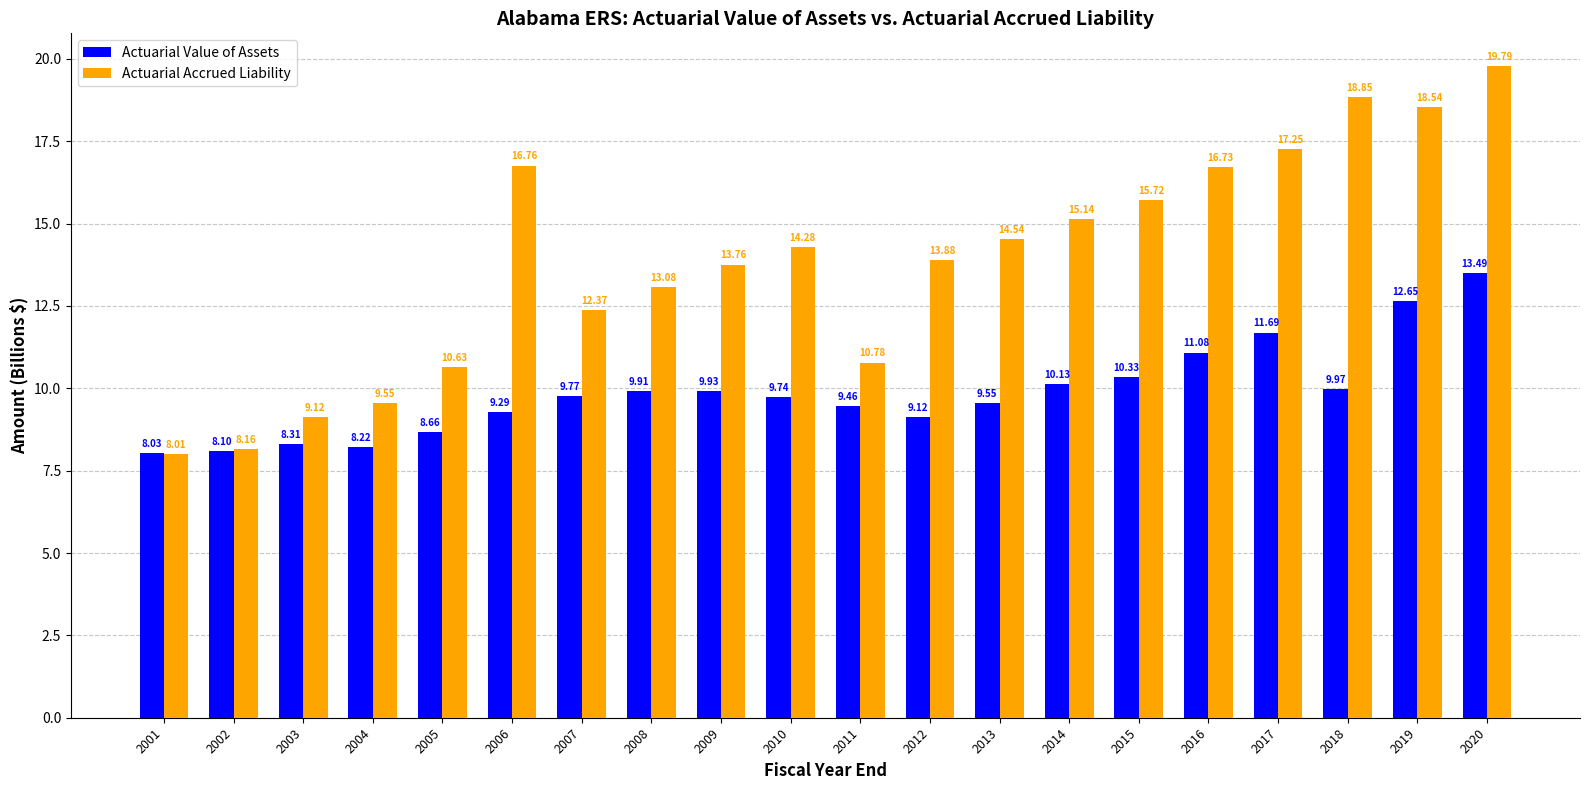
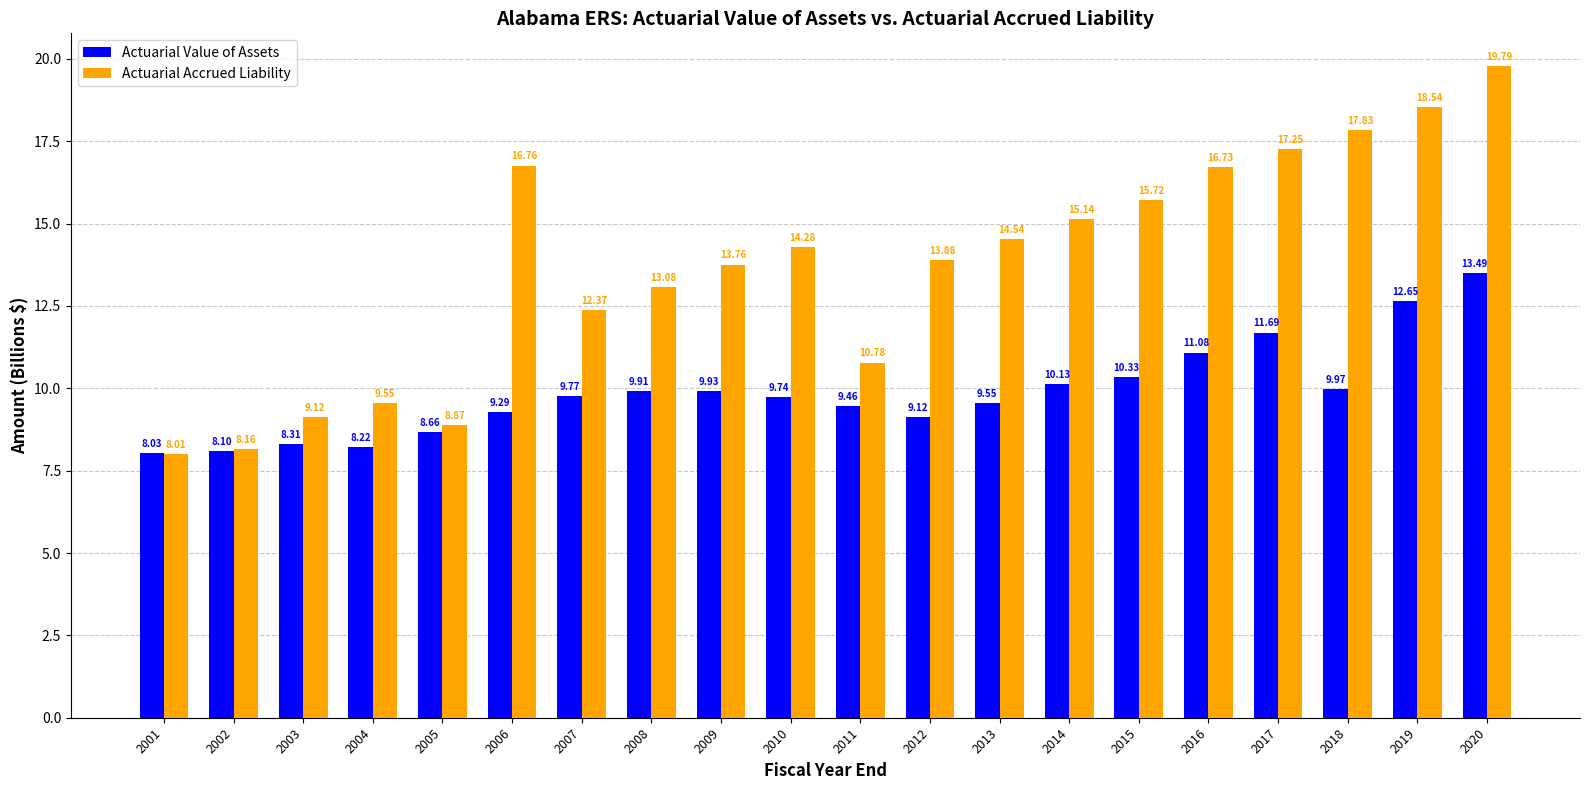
Actuarial Accrued Liability, 2005: 10.63 -> 8.87
Actuarial Accrued Liability, 2018: 18.85 -> 17.83
